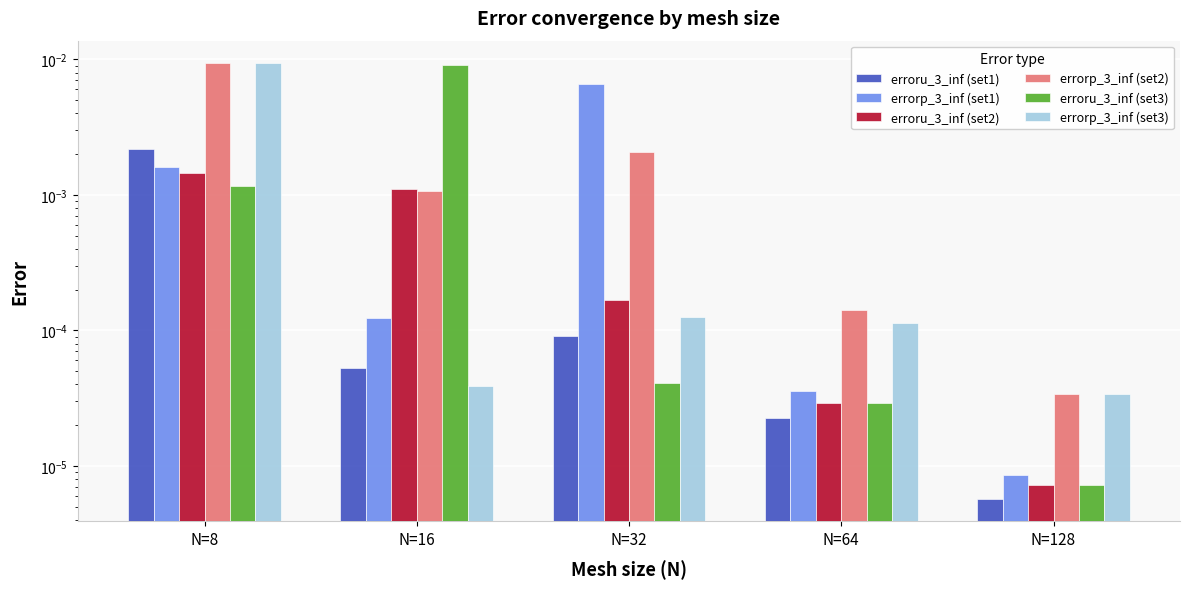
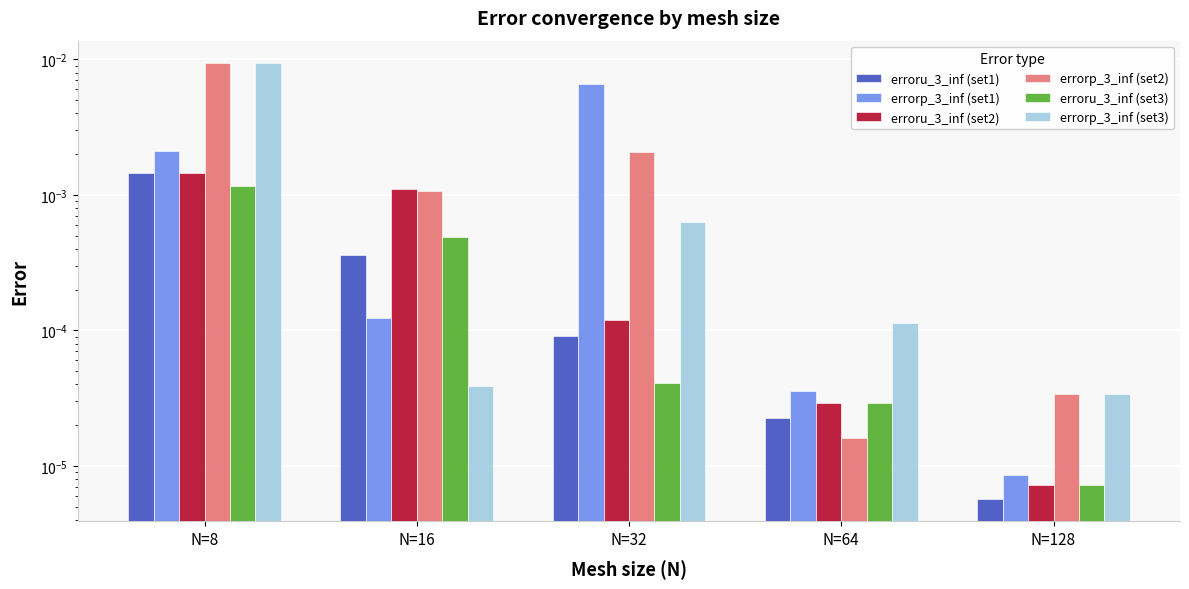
erroru_3_inf (set1), N=8: 0.0022 -> 0.0014
errorp_3_inf (set1), N=8: 0.0016 -> 0.0021
erroru_3_inf (set1), N=16: 0.000053 -> 0.00036
erroru_3_inf (set3), N=16: 0.009 -> 0.00049
erroru_3_inf (set2), N=32: 0.00017 -> 0.00012
errorp_3_inf (set3), N=32: 0.00013 -> 0.0006
errorp_3_inf (set2), N=64: 0.00014 -> 0.000016
